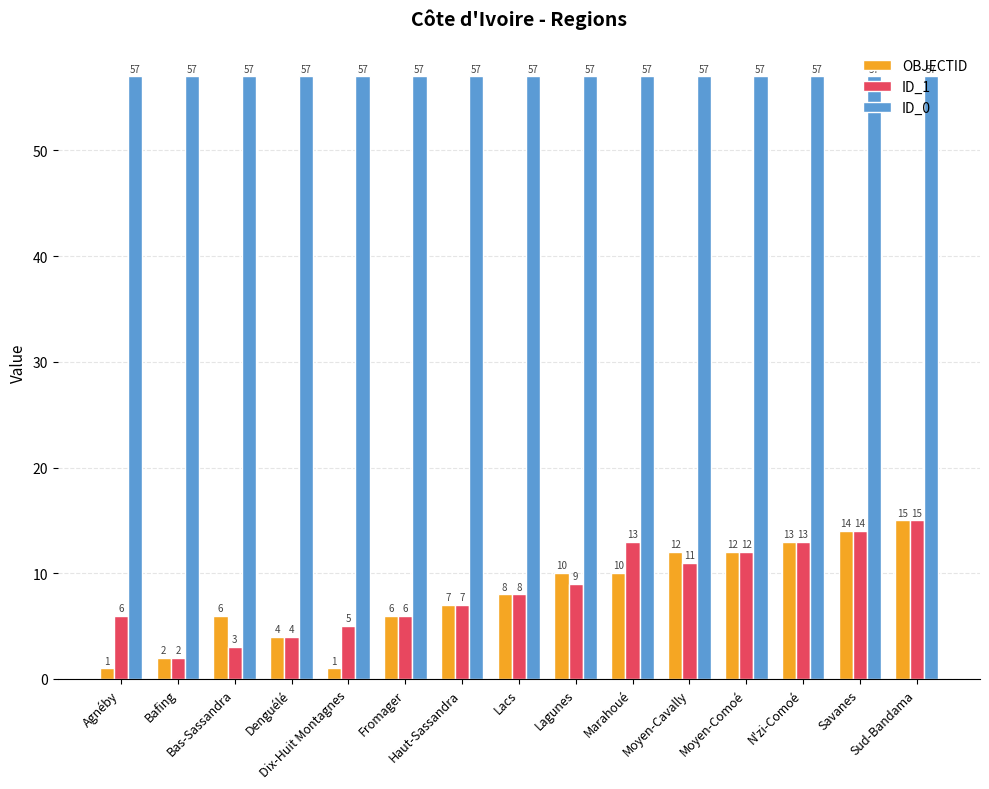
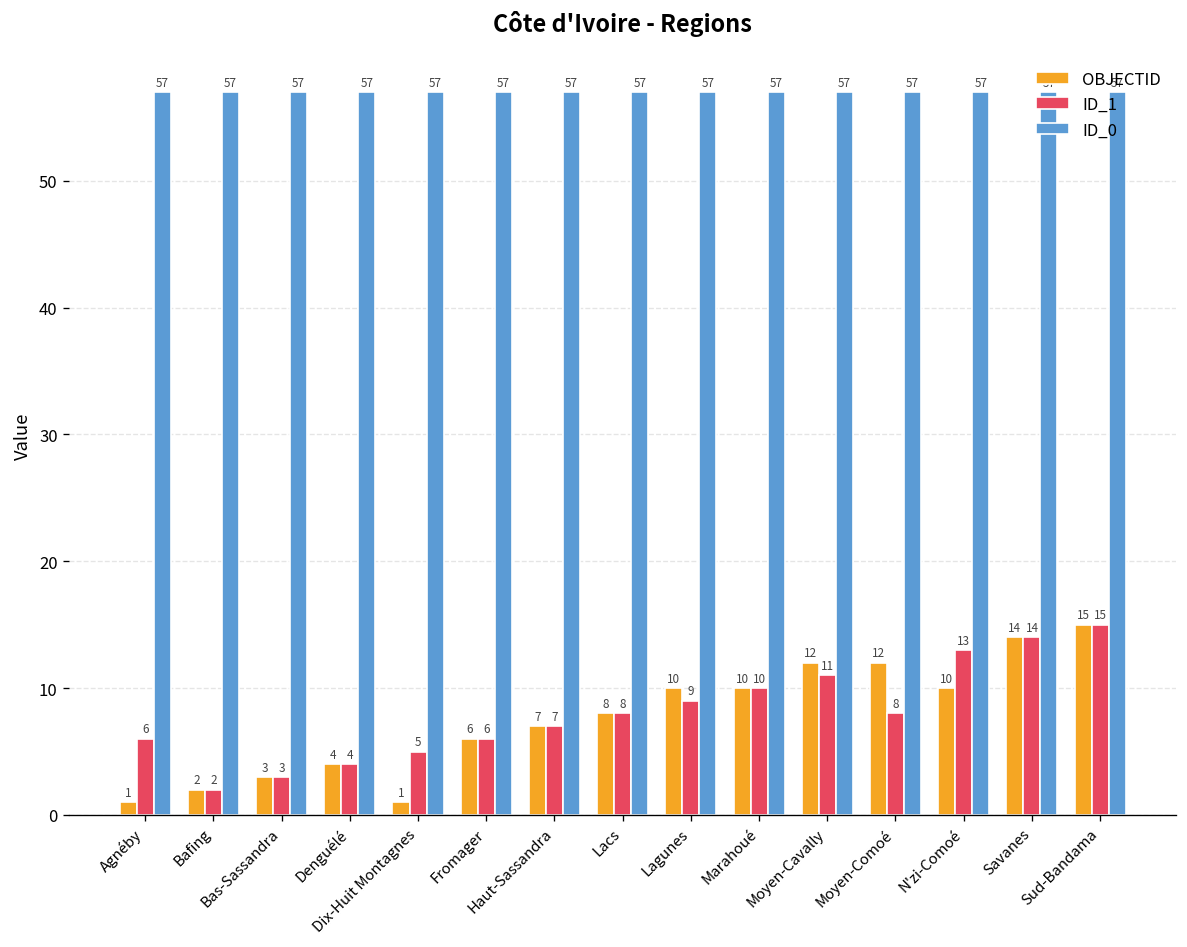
OBJECTID, Bas-Sassandra: 6 -> 3
ID_1, Marahoué: 13 -> 10
ID_1, Moyen-Comoé: 12 -> 8
OBJECTID, N'zi-Comoé: 13 -> 10
